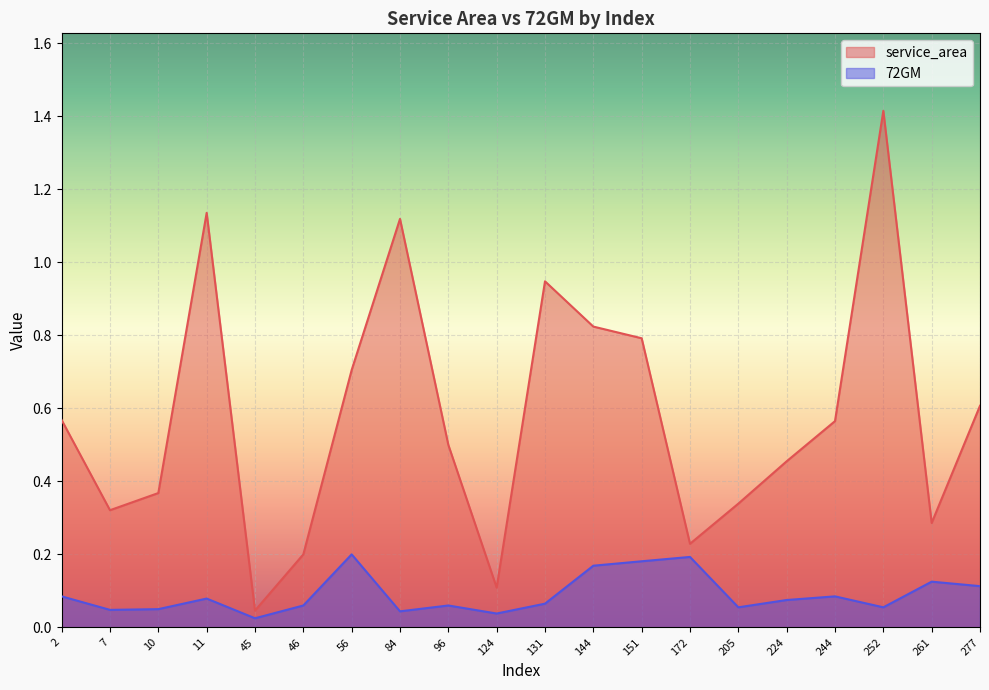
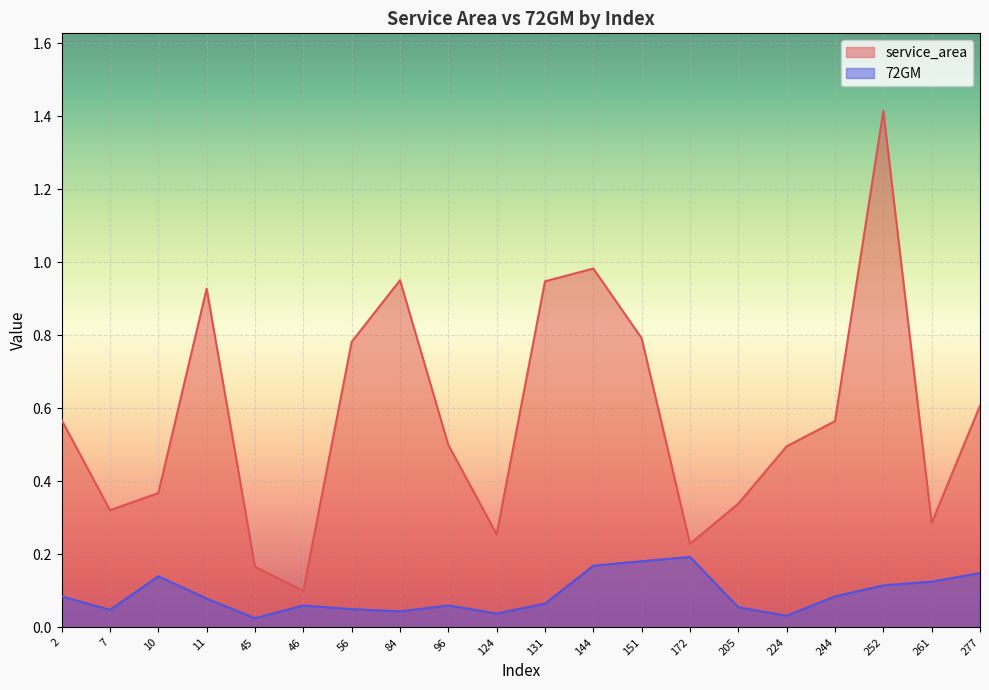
72GM, 10: 0.05 -> 0.14
service_area, 11: 1.14 -> 0.93
service_area, 45: 0.05 -> 0.17
service_area, 46: 0.2 -> 0.1
service_area, 56: 0.71 -> 0.78
72GM, 56: 0.20 -> 0.05
service_area, 84: 1.12 -> 0.95
service_area, 124: 0.11 -> 0.26
service_area, 144: 0.82 -> 0.98
service_area, 224: 0.46 -> 0.50
72GM, 224: 0.08 -> 0.03
72GM, 252: 0.06 -> 0.12
72GM, 277: 0.11 -> 0.15
